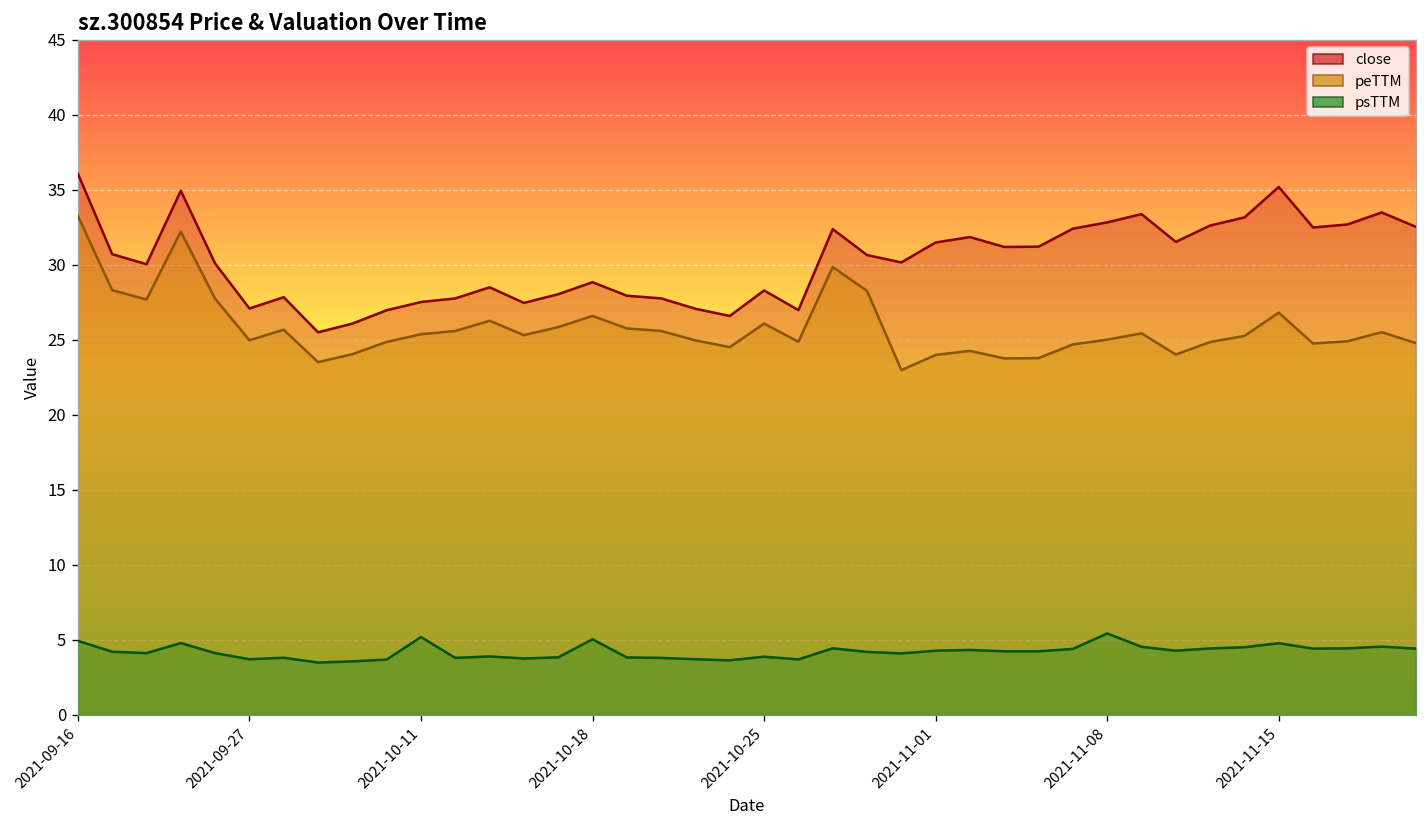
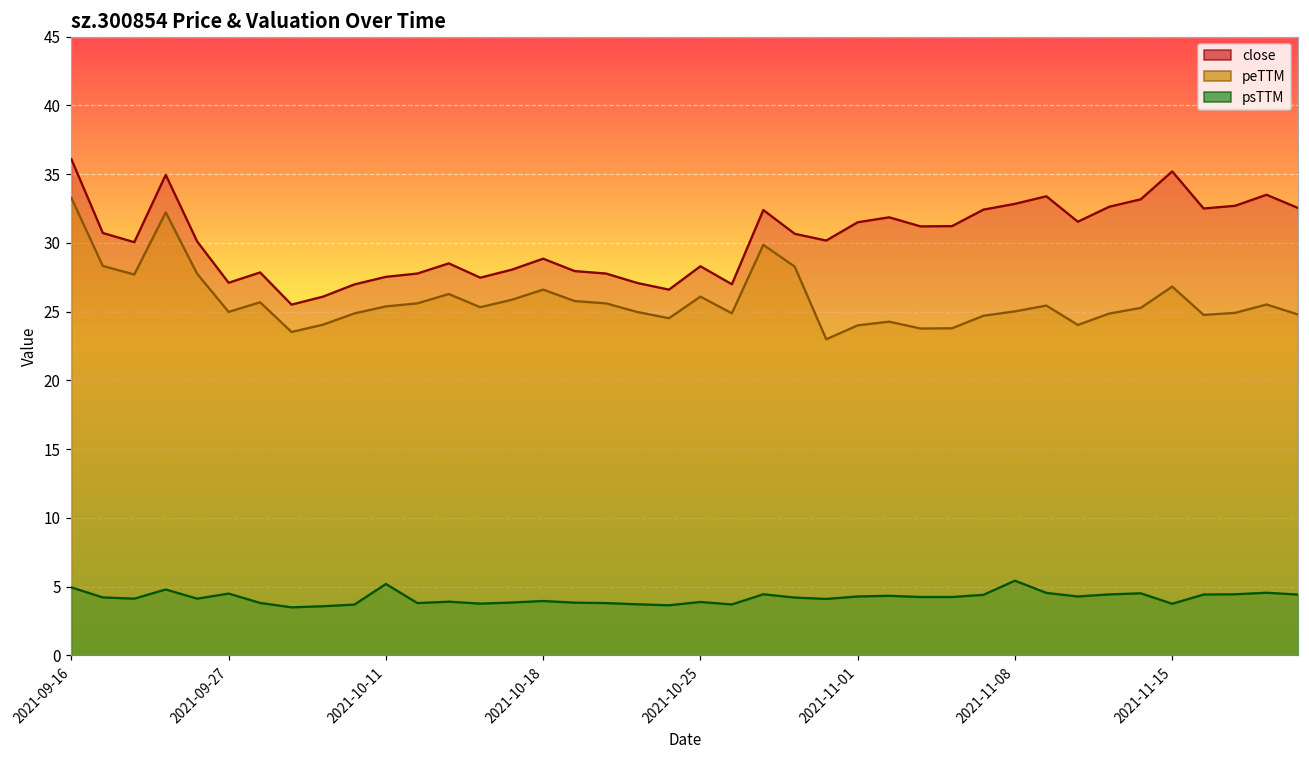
psTTM, 2021-09-27: 3.7 -> 4.5
psTTM, 2021-10-18: 5.0 -> 4.0
psTTM, 2021-11-15: 4.8 -> 3.8
